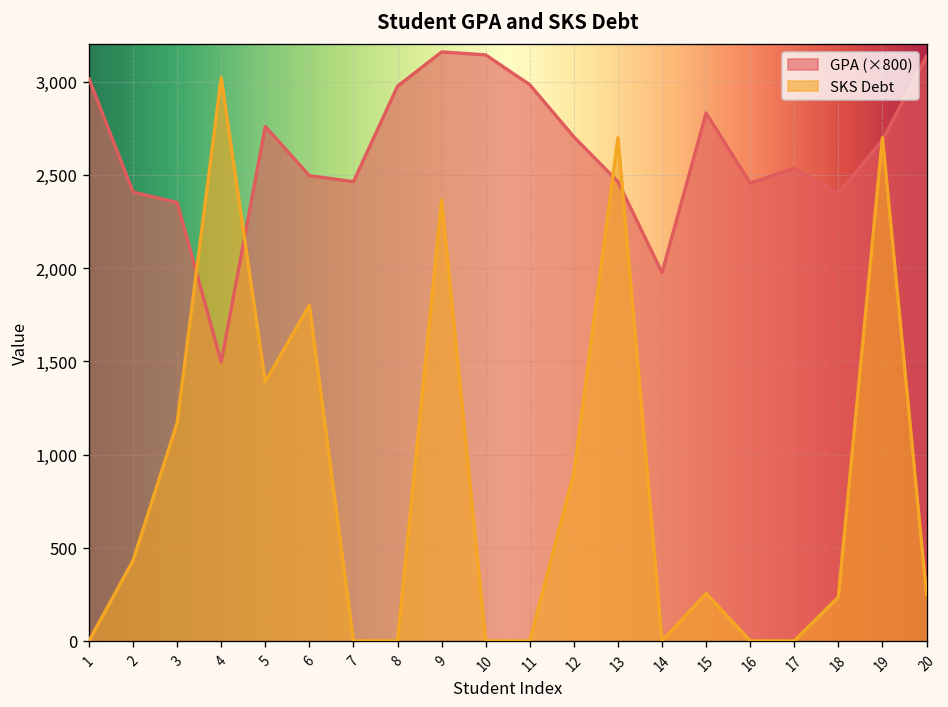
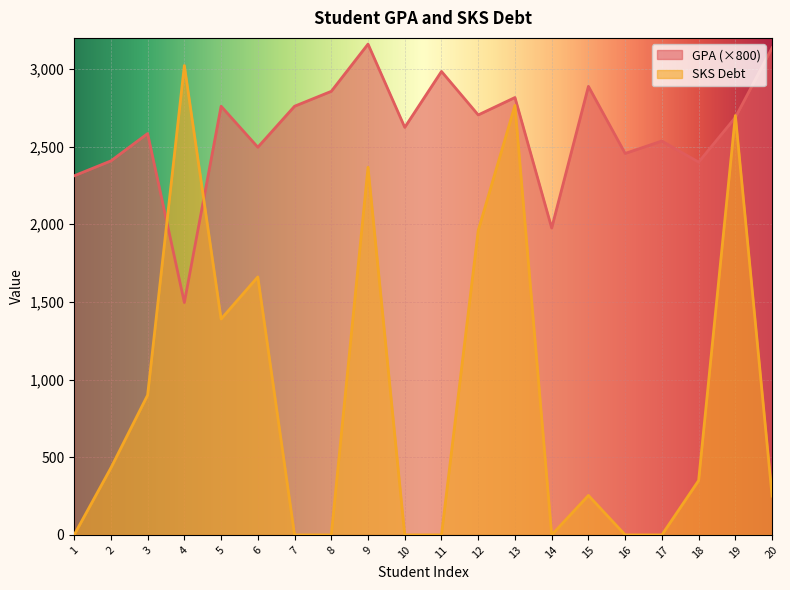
GPA (×800), 1: 3,020 -> 2,310
GPA (×800), 3: 2,350 -> 2,580
SKS Debt, 3: 1,170 -> 900
SKS Debt, 6: 1,800 -> 1,660
GPA (×800), 7: 2,460 -> 2,760
GPA (×800), 8: 2,980 -> 2,860
GPA (×800), 10: 3,140 -> 2,620
SKS Debt, 12: 900 -> 1,960
GPA (×800), 13: 2,460 -> 2,820
SKS Debt, 13: 2,700 -> 2,770
GPA (×800), 15: 2,830 -> 2,890
SKS Debt, 18: 240 -> 350
